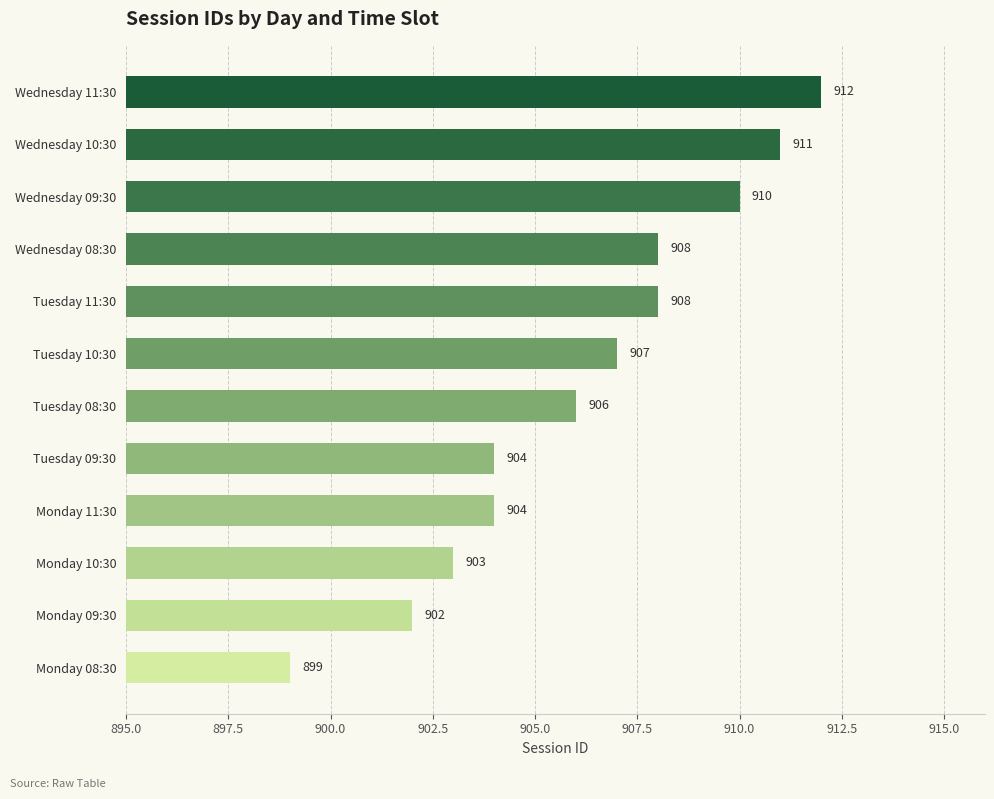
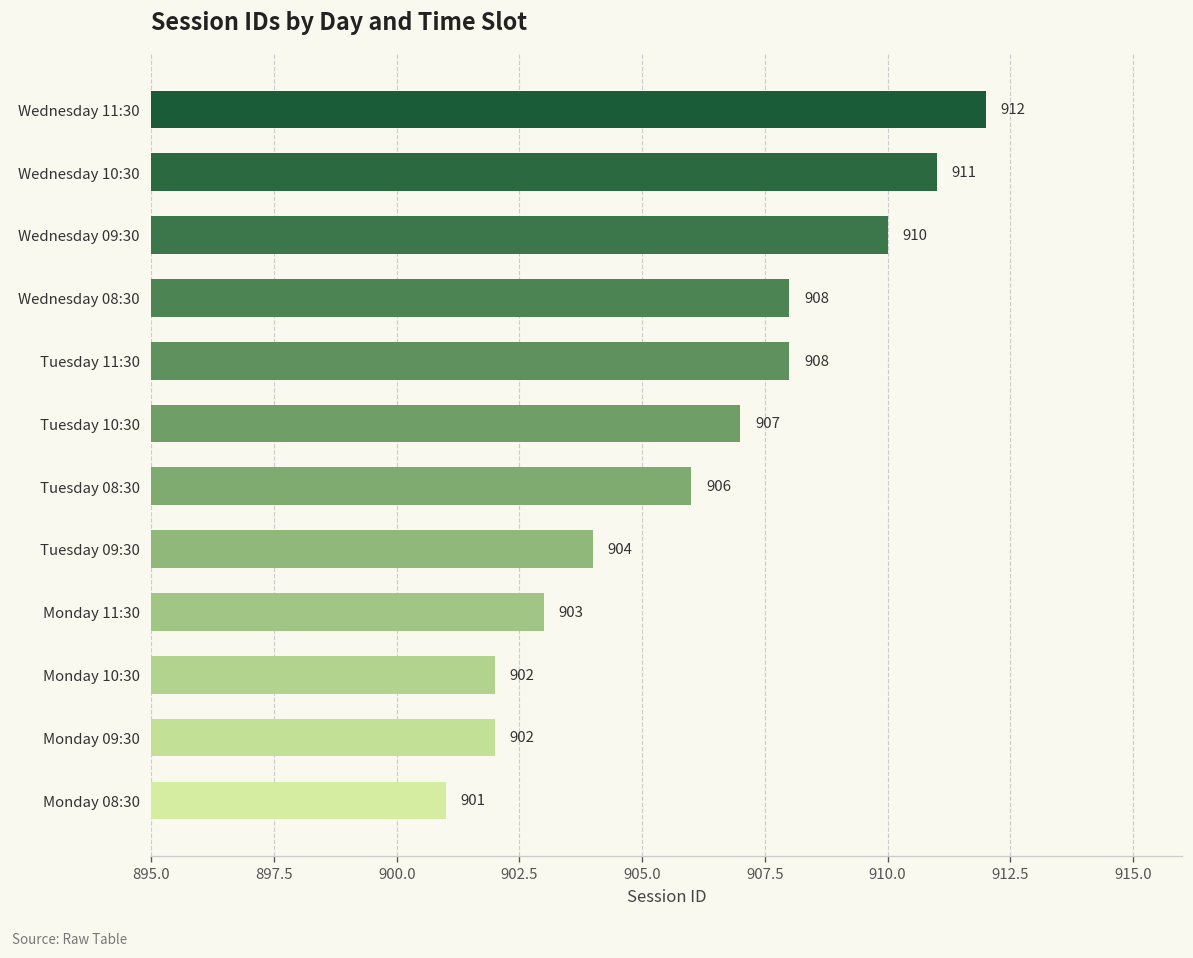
Monday 11:30: 904 -> 903
Monday 10:30: 903 -> 902
Monday 08:30: 899 -> 901
